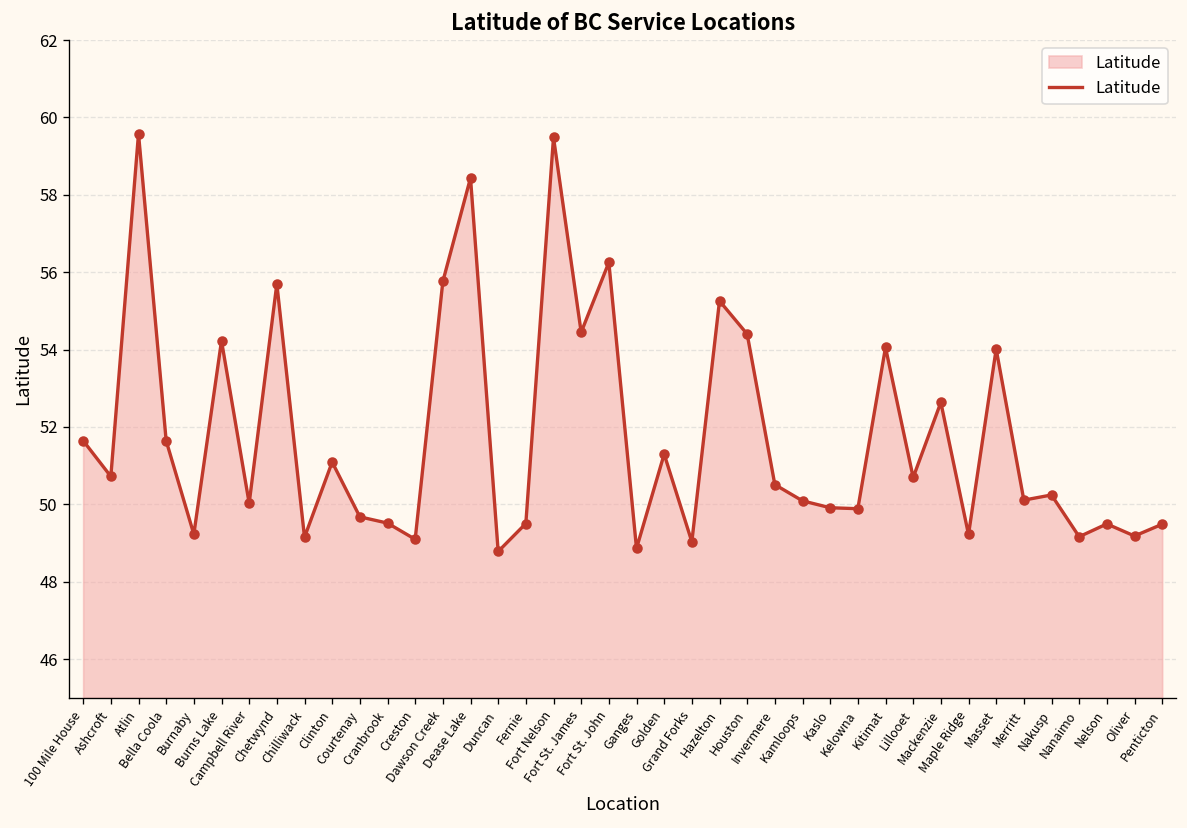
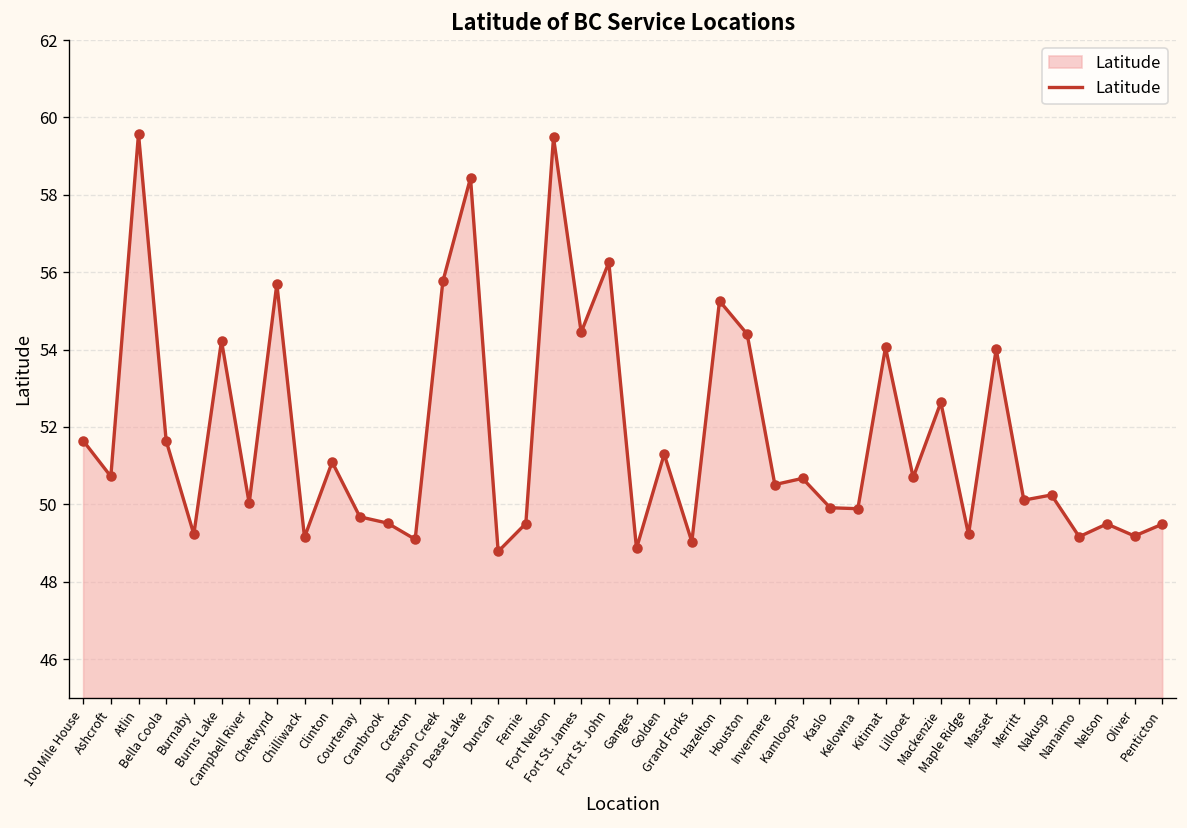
Kamloops: 50.1 -> 50.7
